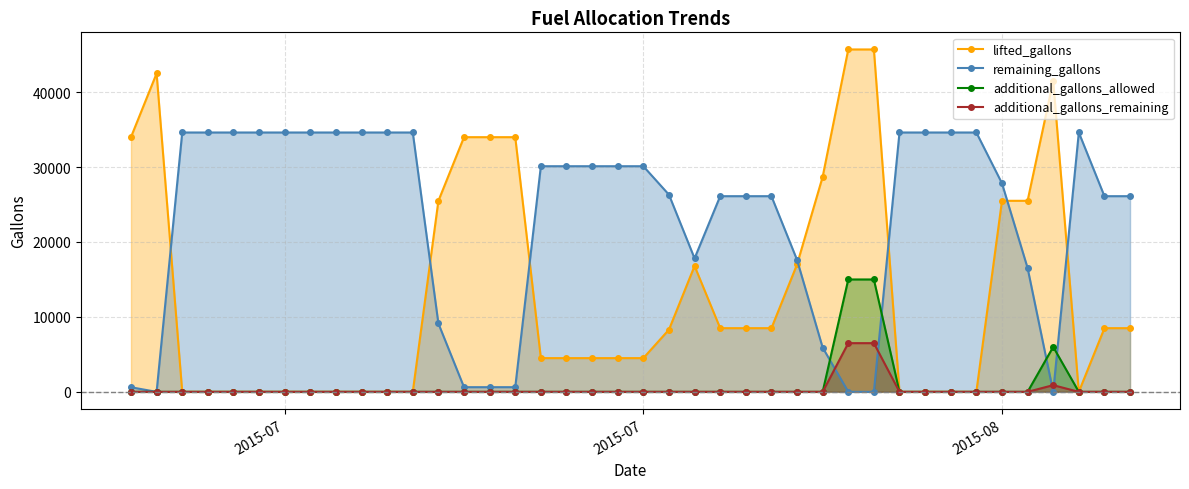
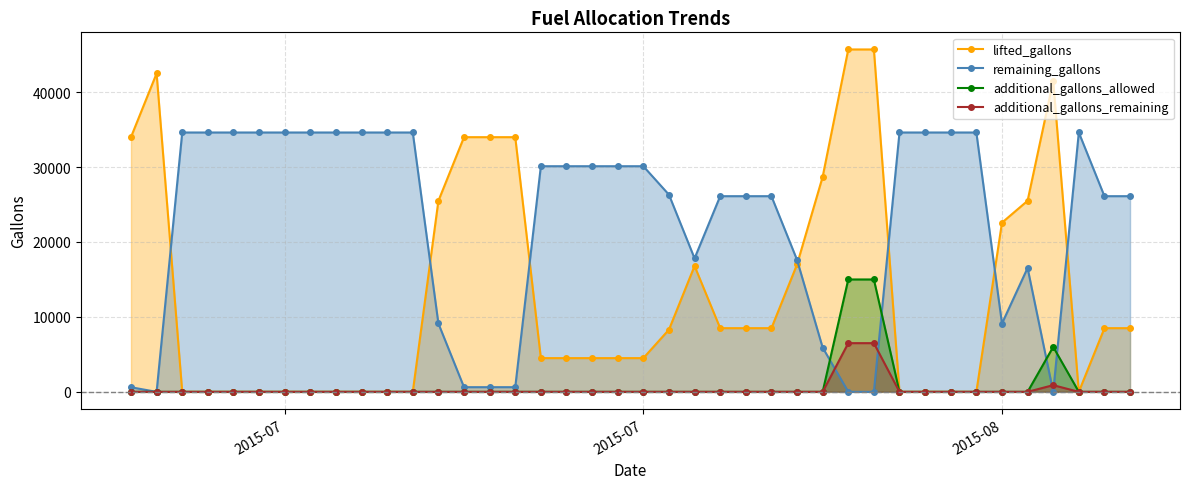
lifted_gallons, 2015-08: 25000 -> 23000
remaining_gallons, 2015-08: 28000 -> 9000
